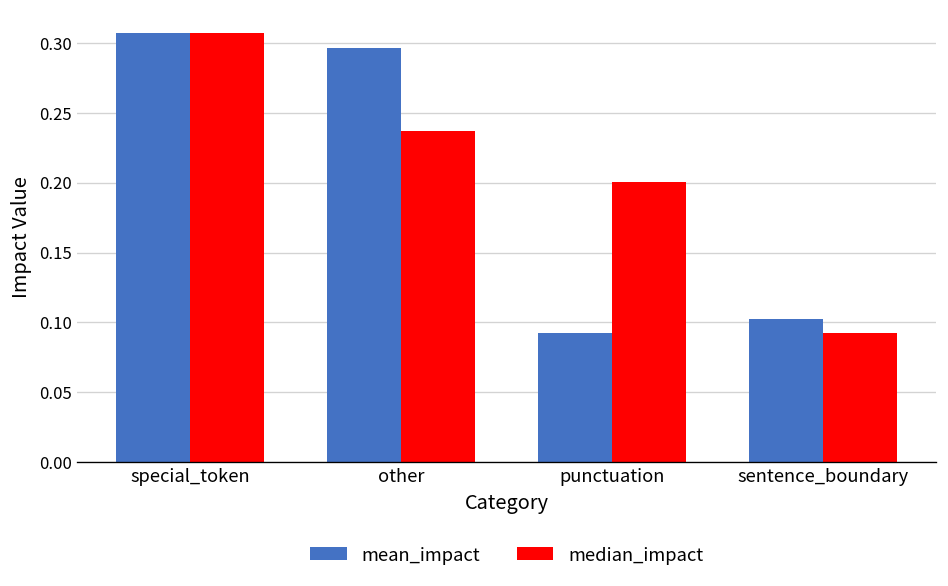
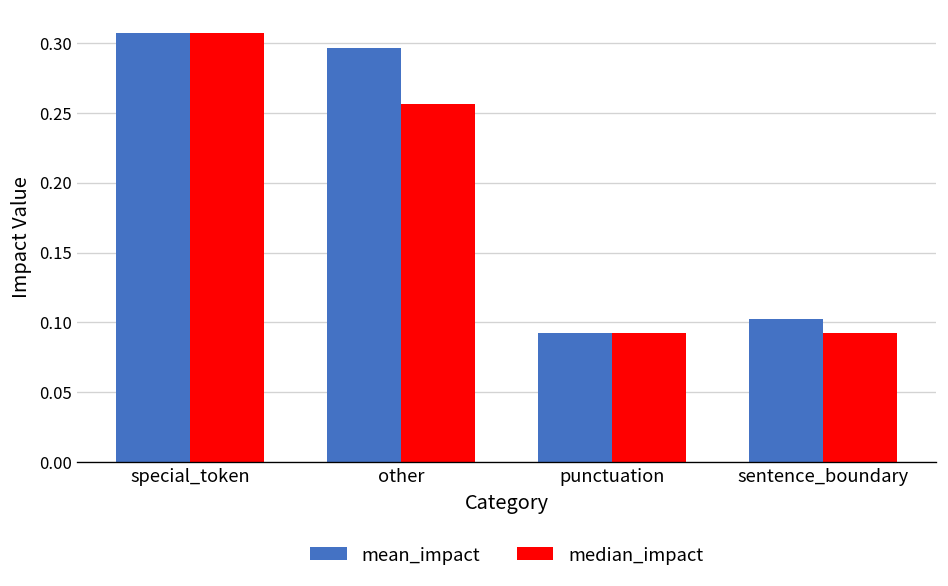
median_impact, other: 0.237 -> 0.256
median_impact, punctuation: 0.200 -> 0.093
